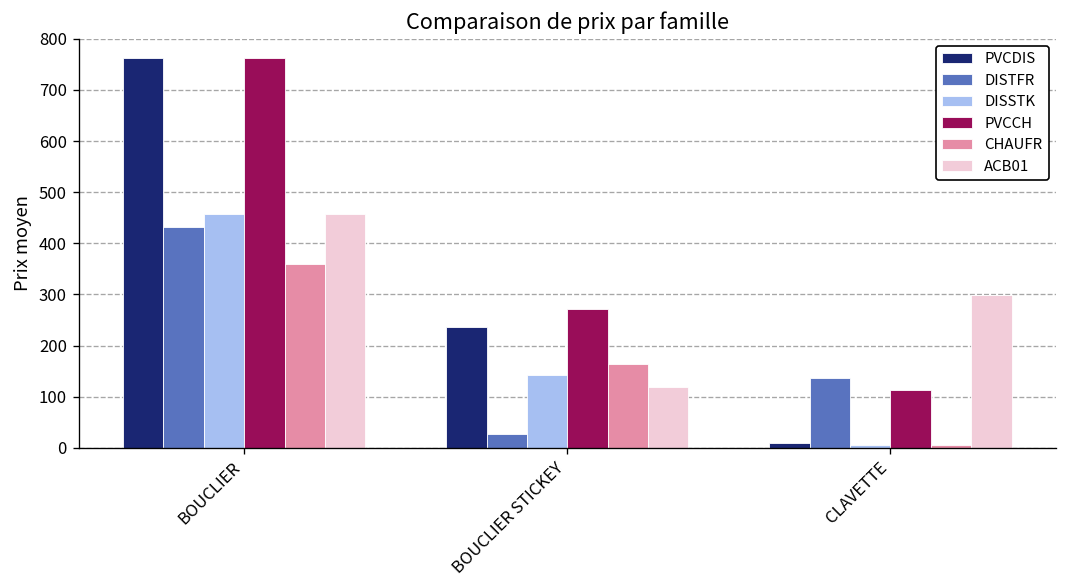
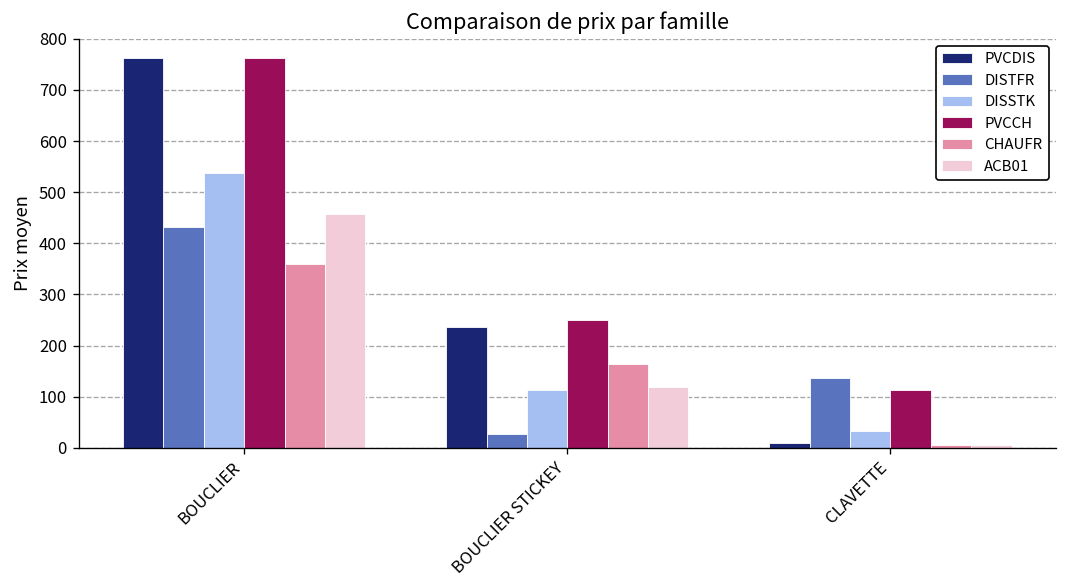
DISSTK, BOUCLIER: 460 -> 540
DISSTK, BOUCLIER STICKEY: 140 -> 110
PVCCH, BOUCLIER STICKEY: 270 -> 250
DISSTK, CLAVETTE: 10 -> 30
ACB01, CLAVETTE: 300 -> 10
